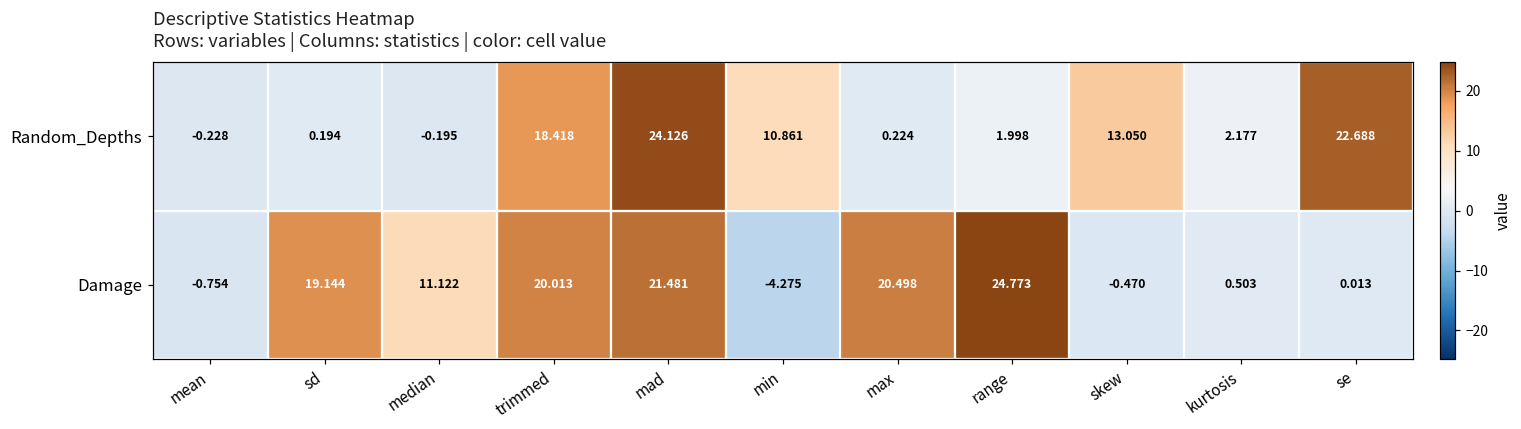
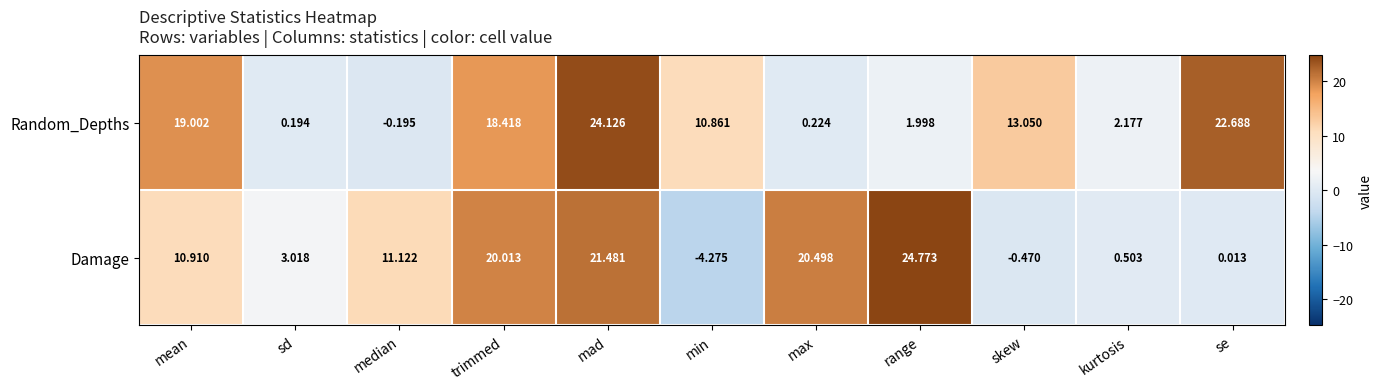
Random_Depths, mean: -0.228 -> 19.002
Damage, mean: -0.754 -> 10.910
Damage, sd: 19.144 -> 3.018
